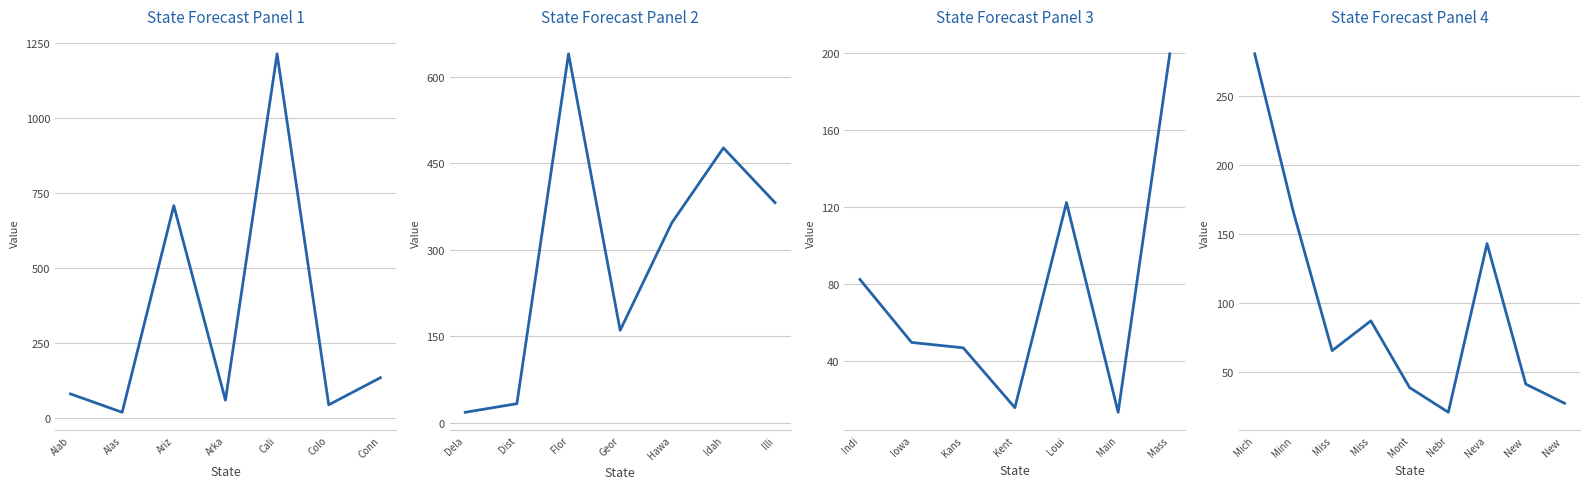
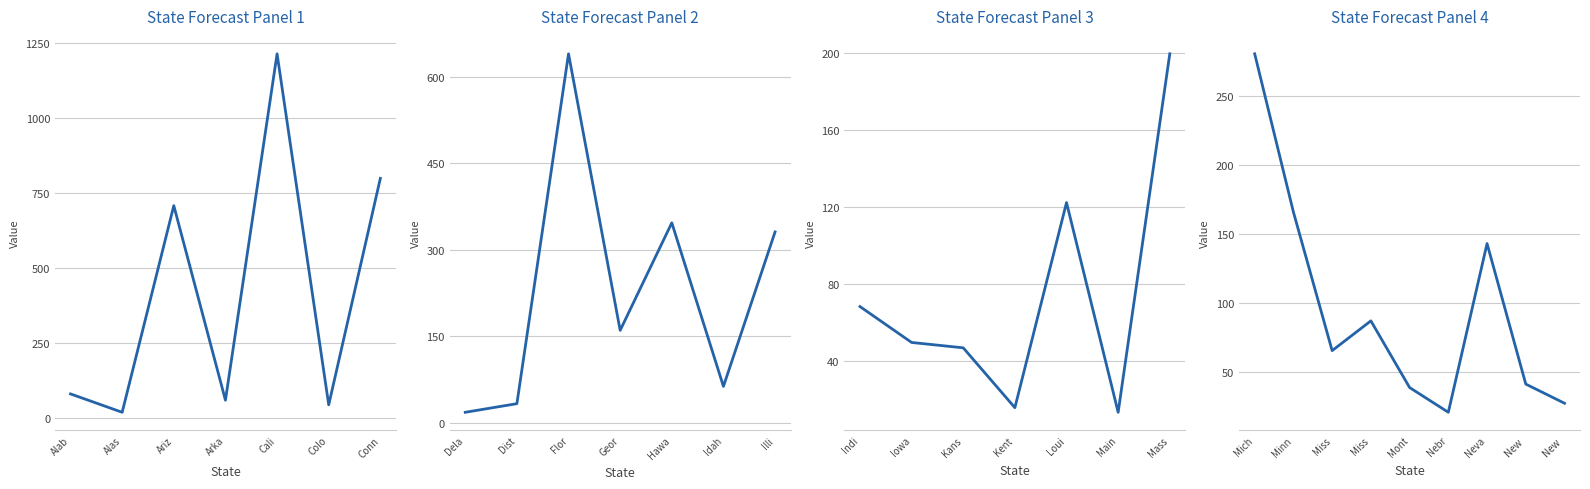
State Forecast Panel 1, Conn: 130 -> 800
State Forecast Panel 2, Idah: 480 -> 60
State Forecast Panel 2, Illi: 380 -> 330
State Forecast Panel 3, Indi: 82 -> 68
